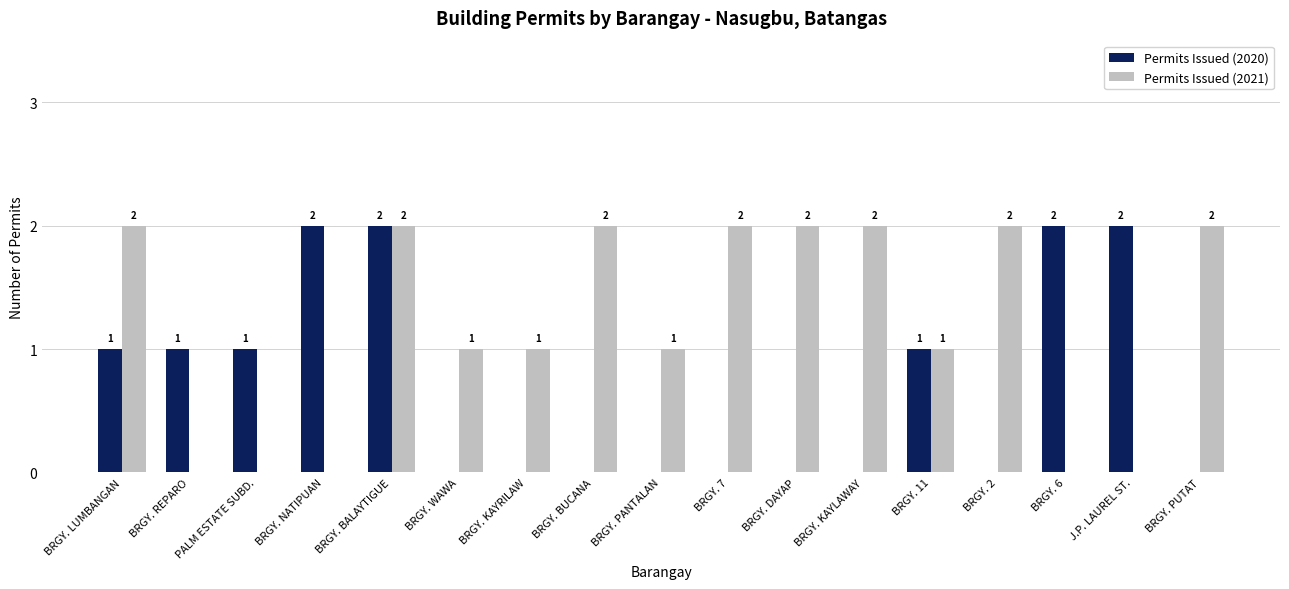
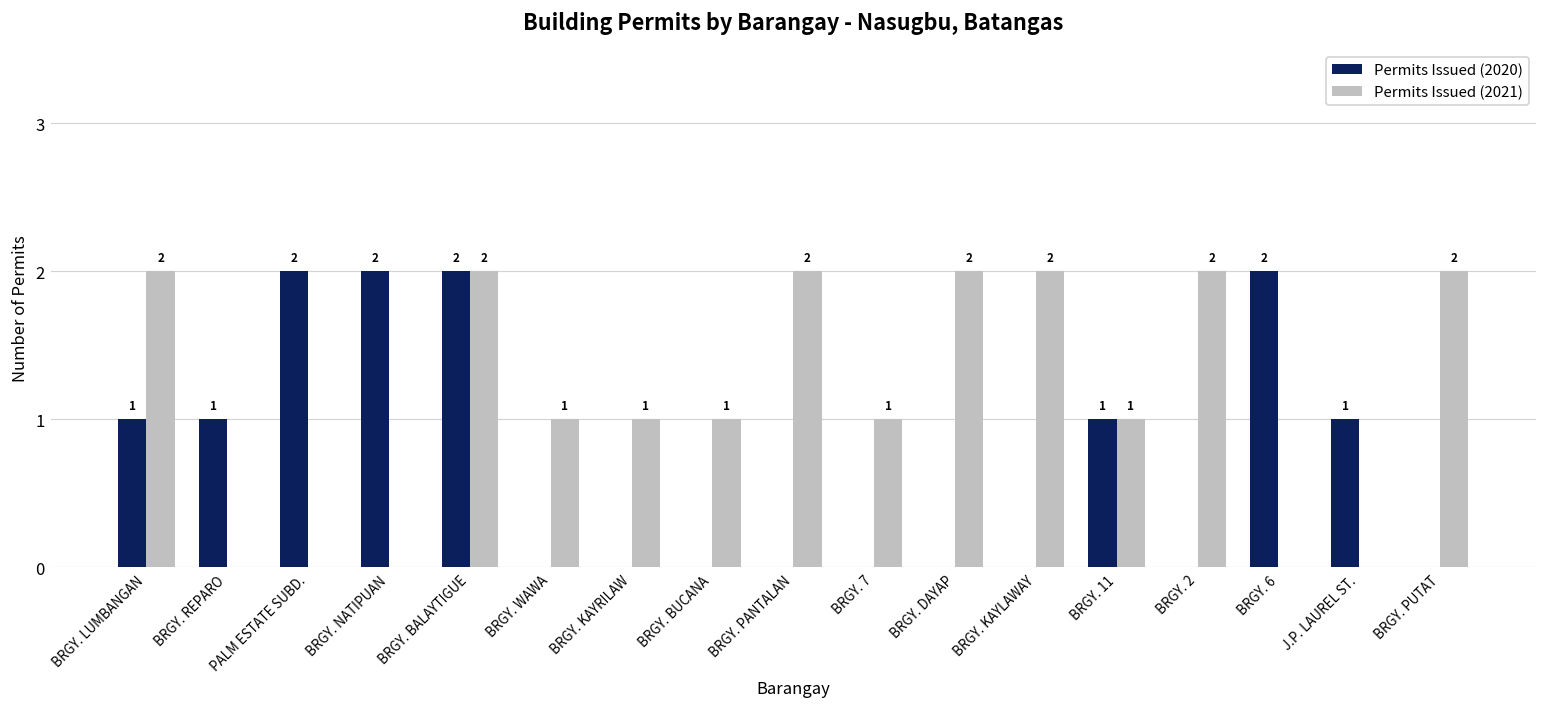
Permits Issued (2020), PALM ESTATE SUBD.: 1 -> 2
Permits Issued (2021), BRGY. BUCANA: 2 -> 1
Permits Issued (2021), BRGY. PANTALAN: 1 -> 2
Permits Issued (2021), BRGY. 7: 2 -> 1
Permits Issued (2020), J.P. LAUREL ST.: 2 -> 1
